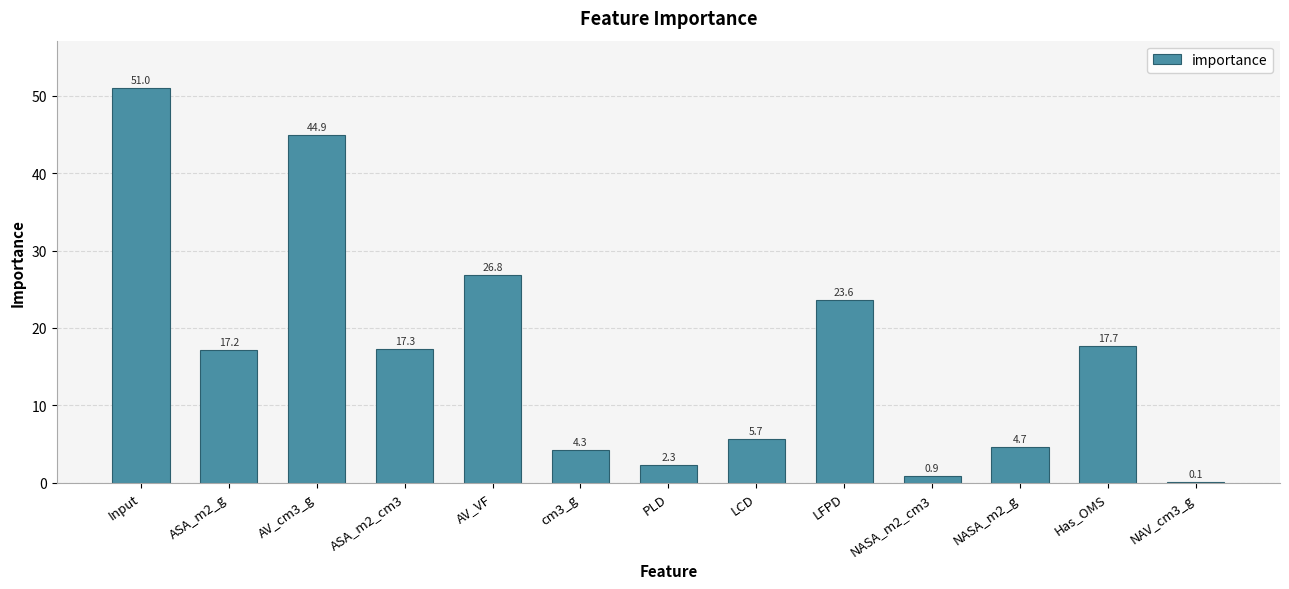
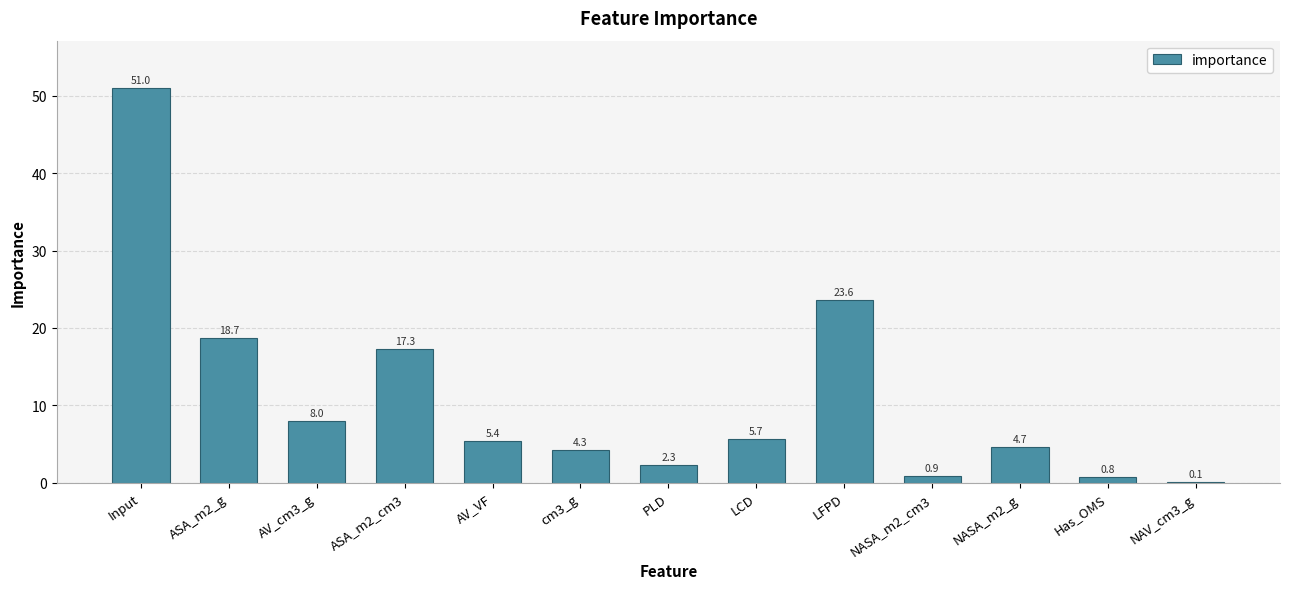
ASA_m2_g: 17.2 -> 18.7
AV_cm3_g: 44.9 -> 8.0
AV_VF: 26.8 -> 5.4
Has_OMS: 17.7 -> 0.8
